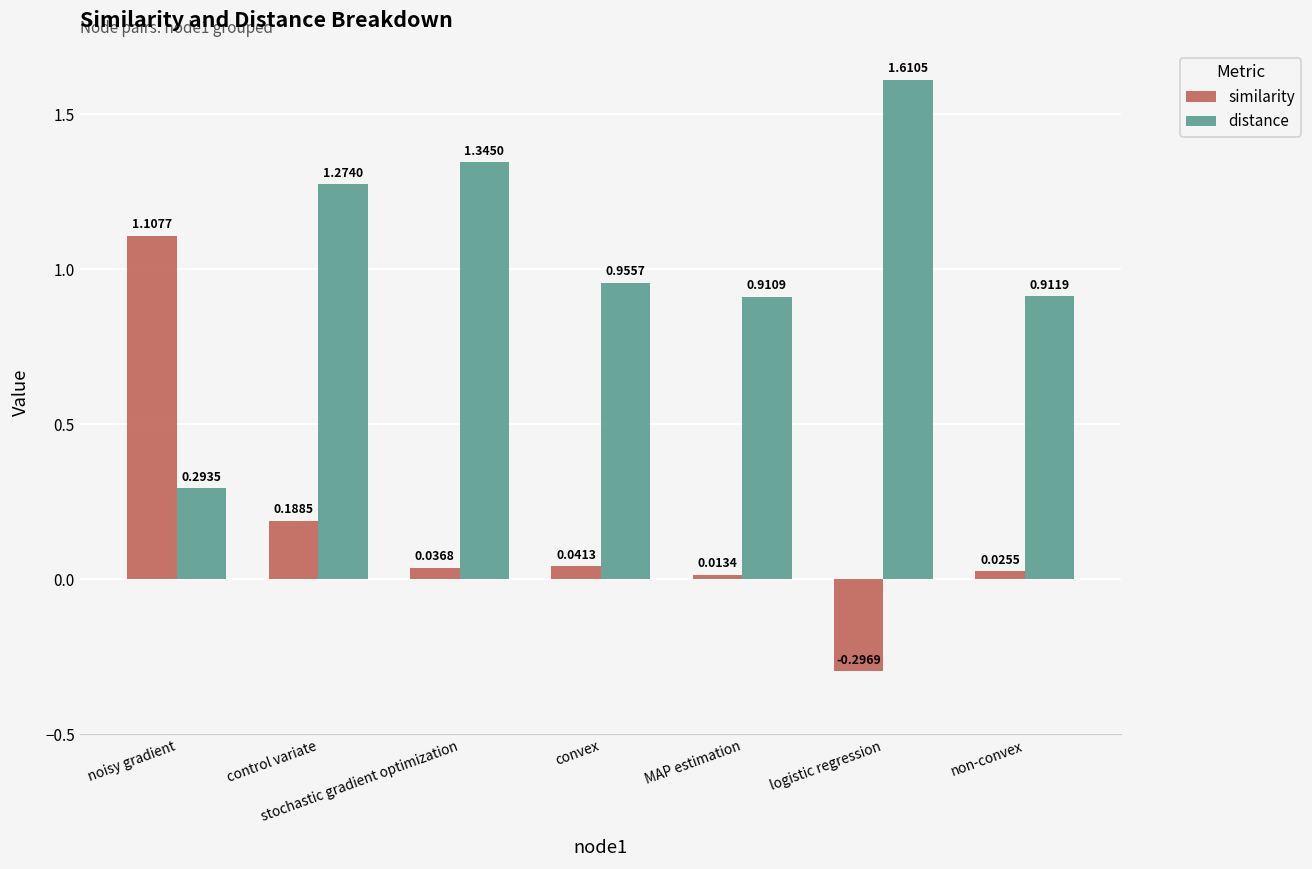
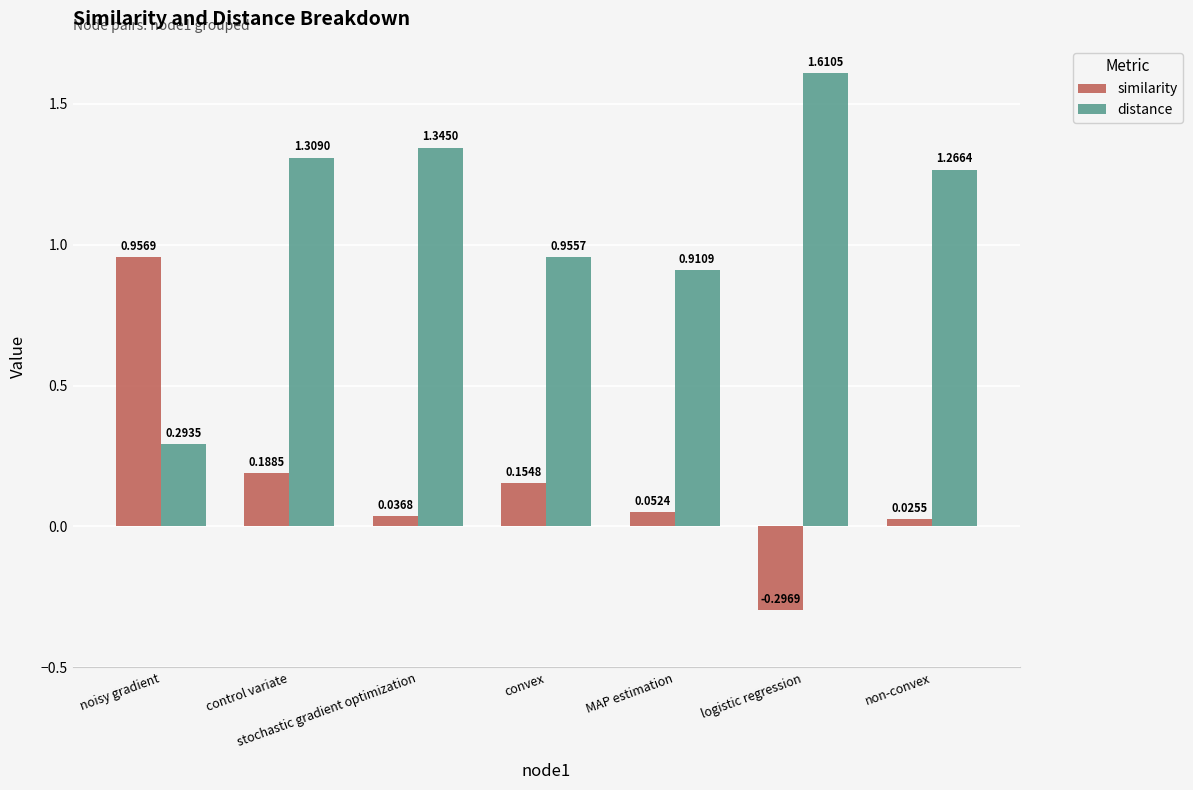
similarity, noisy gradient: 1.1077 -> 0.9569
distance, control variate: 1.2740 -> 1.3090
similarity, convex: 0.0413 -> 0.1548
similarity, MAP estimation: 0.0134 -> 0.0524
distance, non-convex: 0.9119 -> 1.2664
